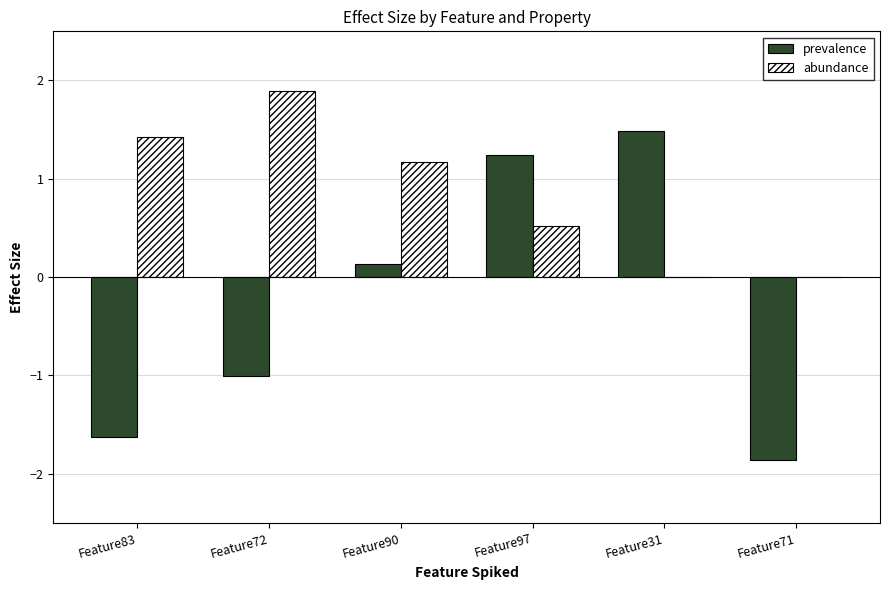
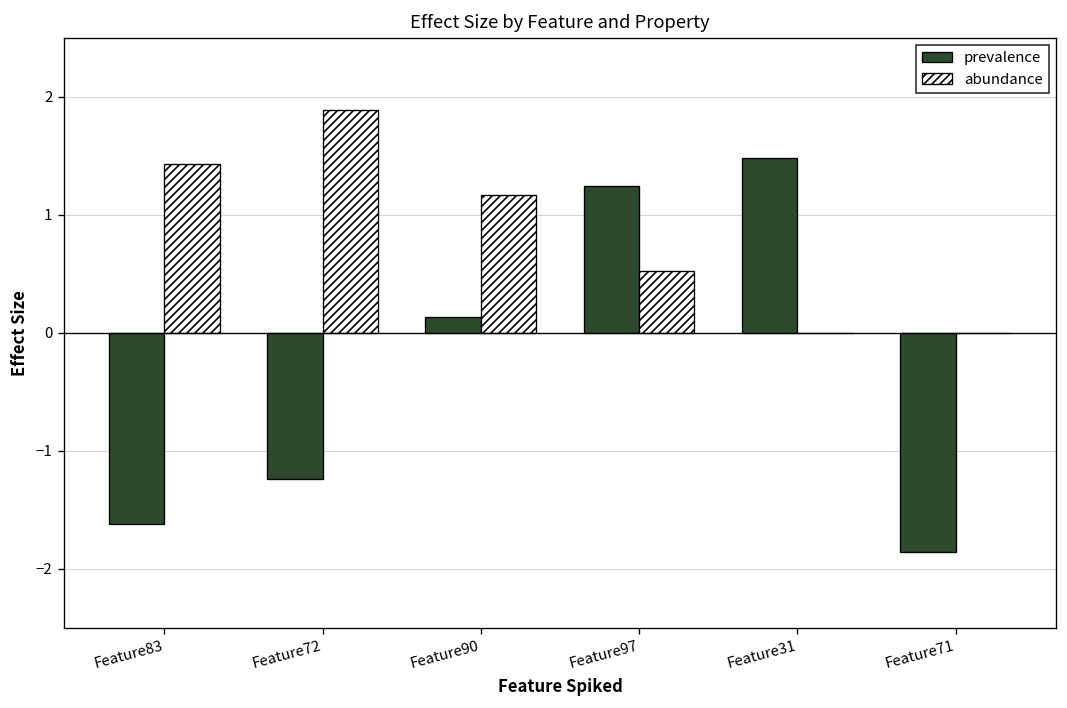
prevalence, Feature72: -1.0 -> -1.2
